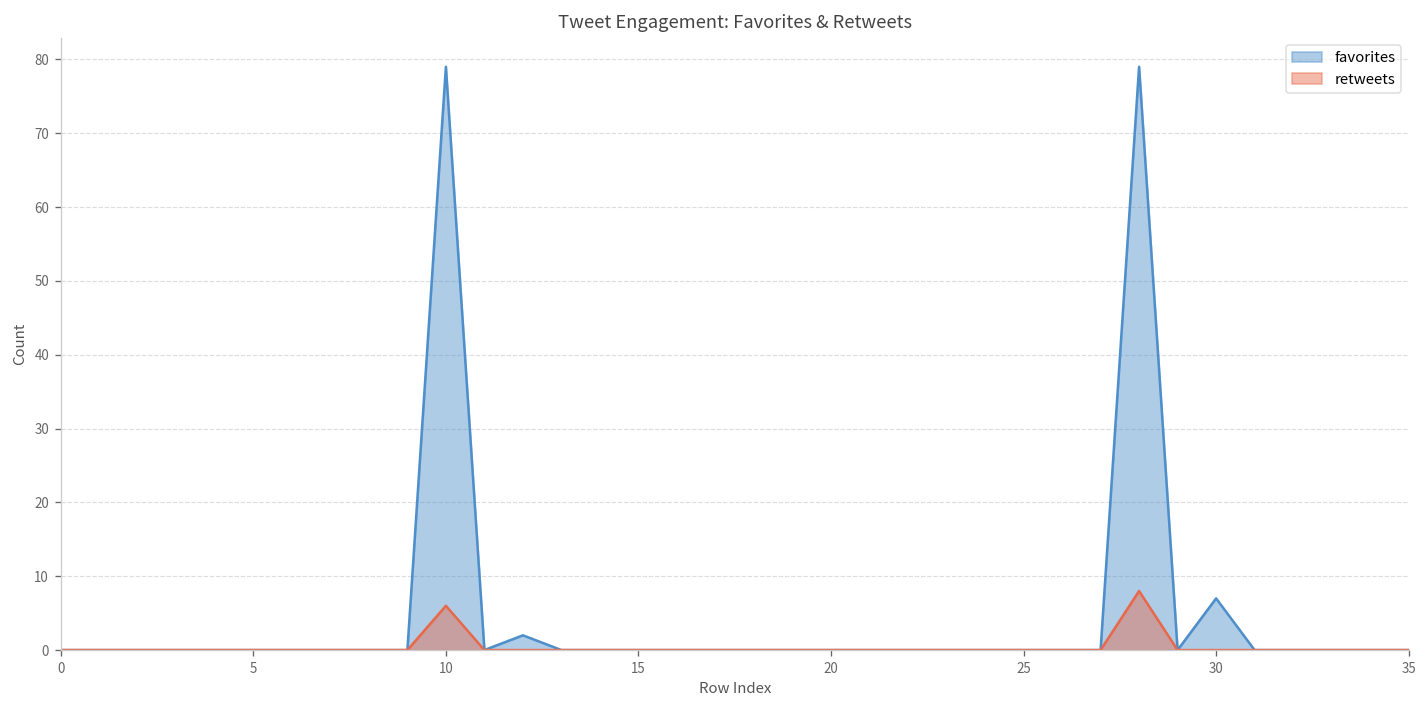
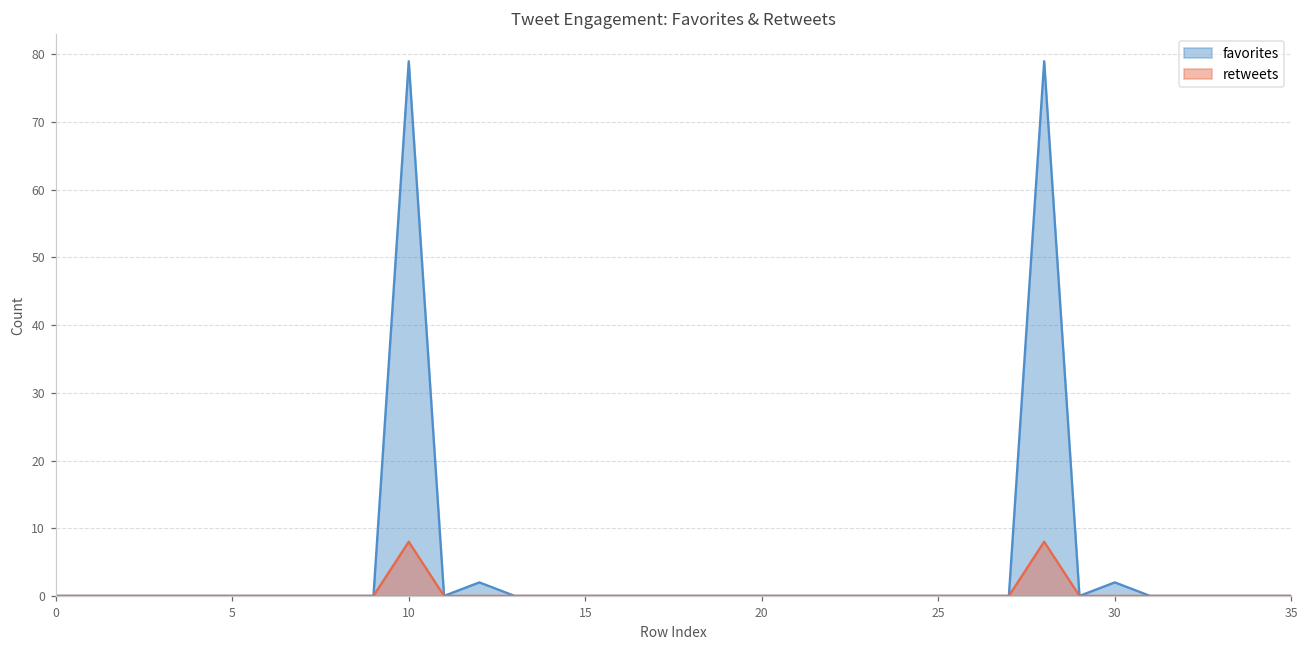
retweets, 10: 6 -> 8
favorites, 30: 7 -> 2
